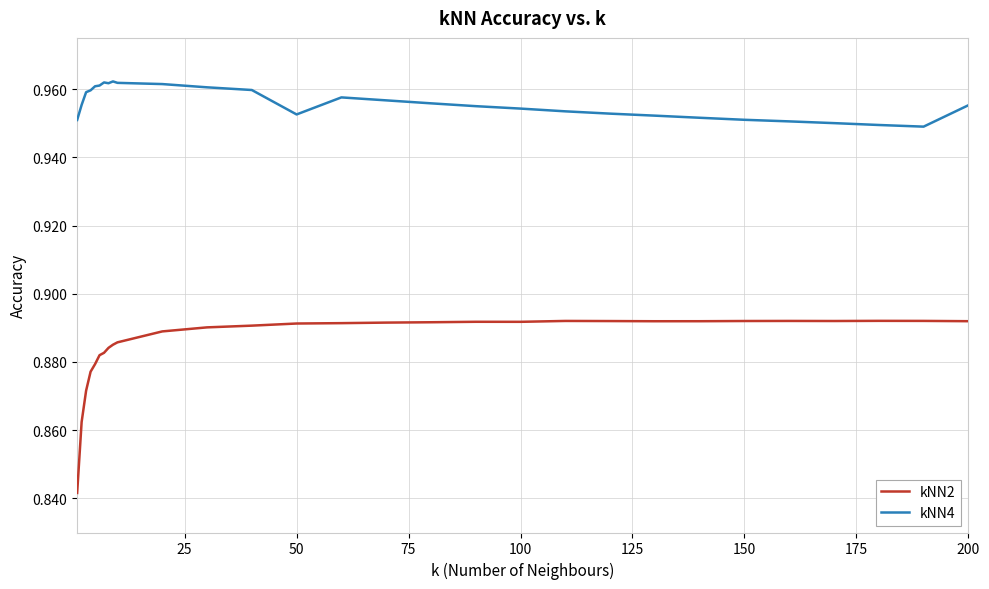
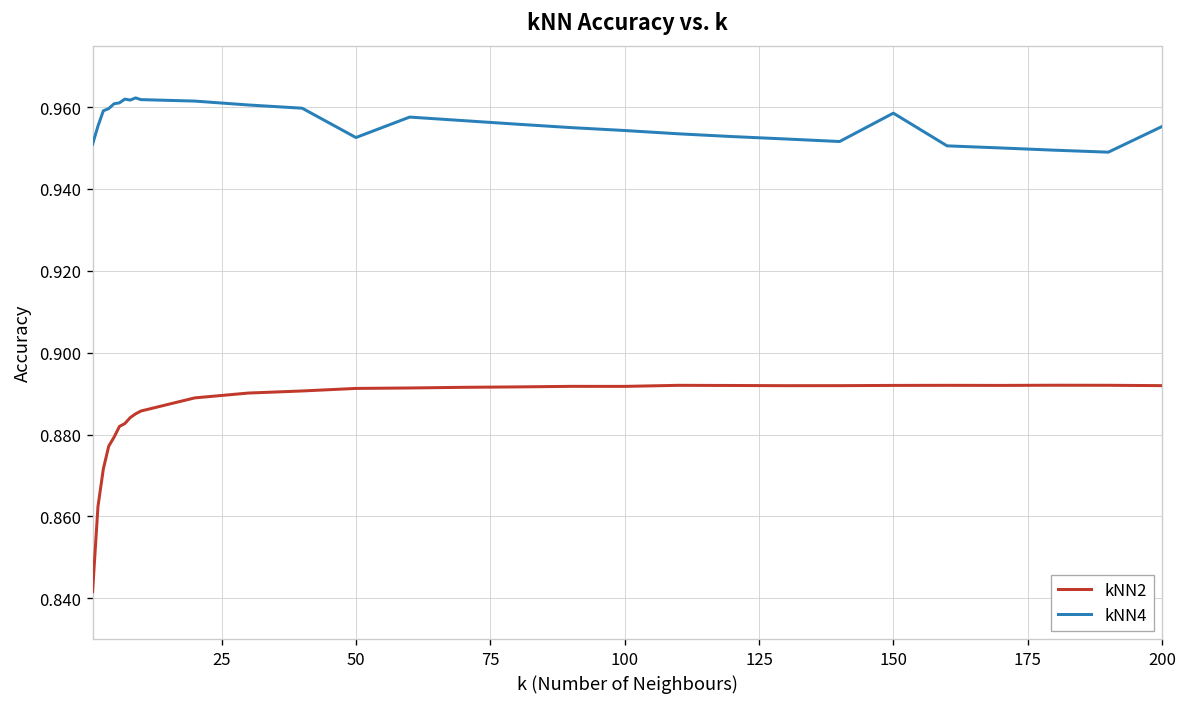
kNN4, 150: 0.951 -> 0.959
